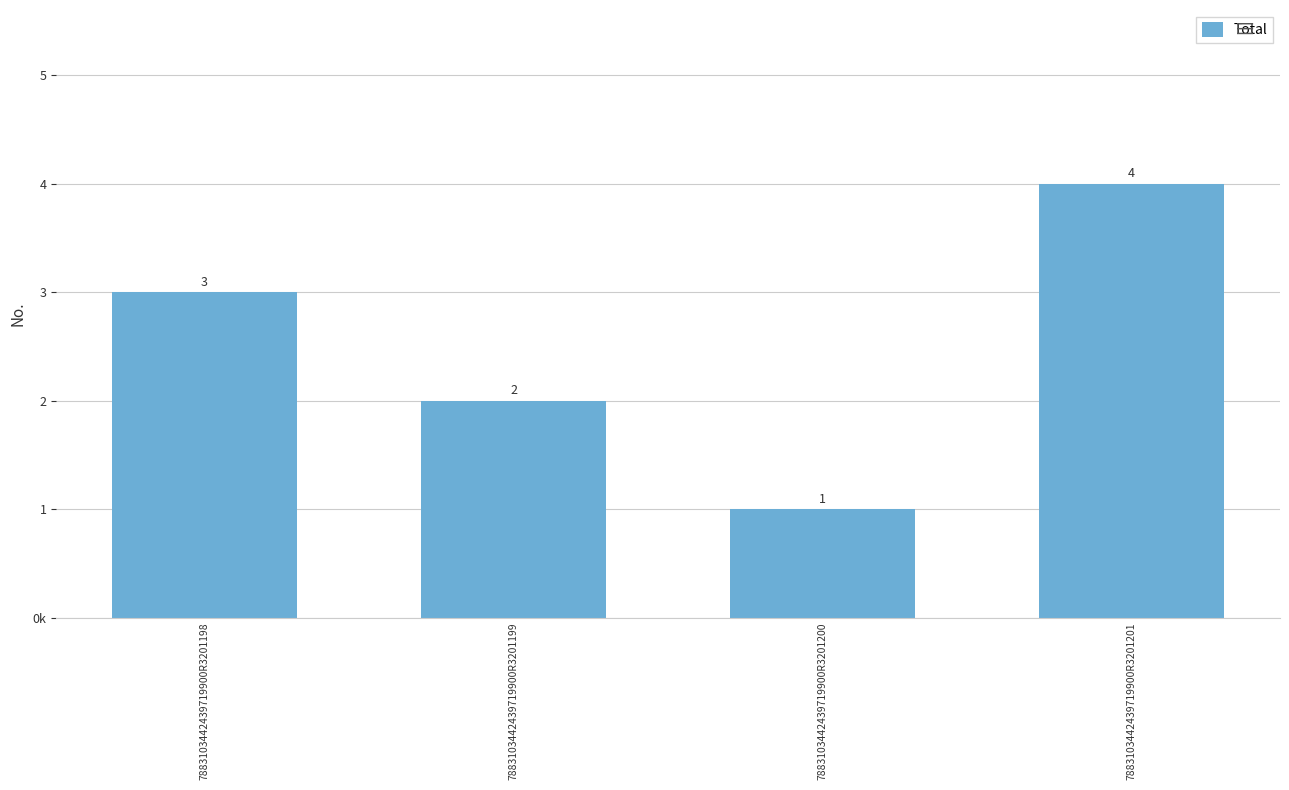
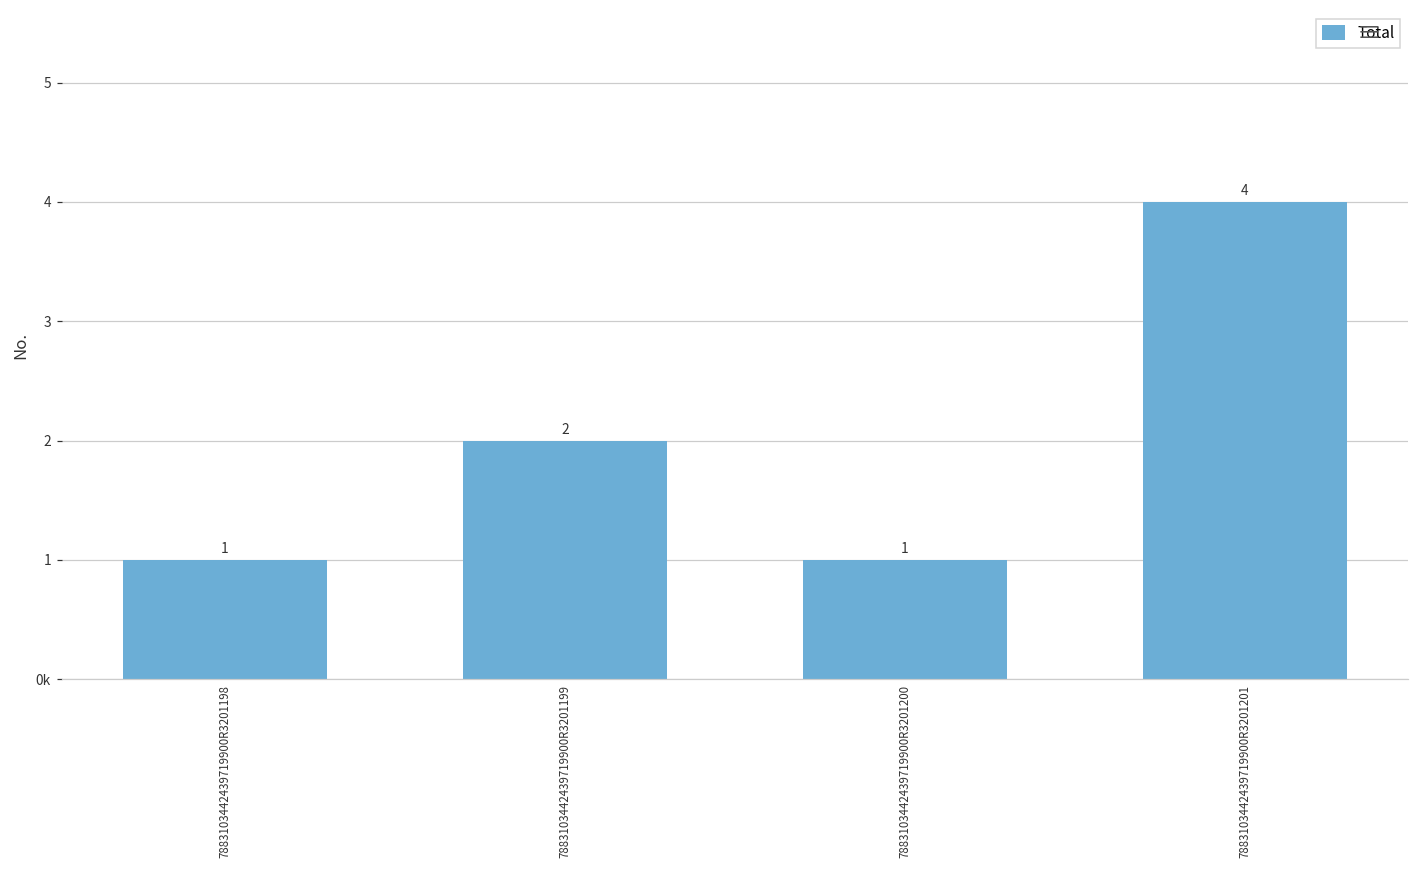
7883103442439719900R3201198: 3 -> 1
